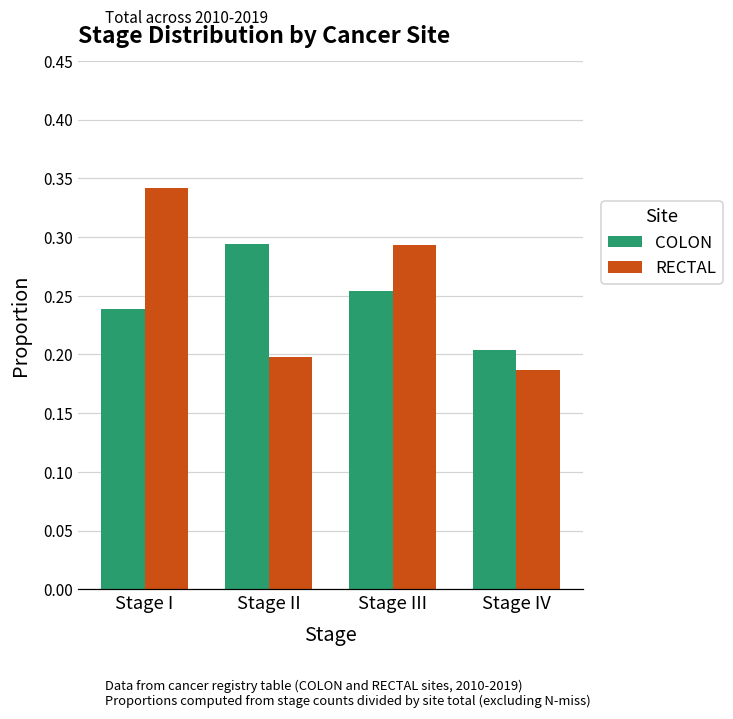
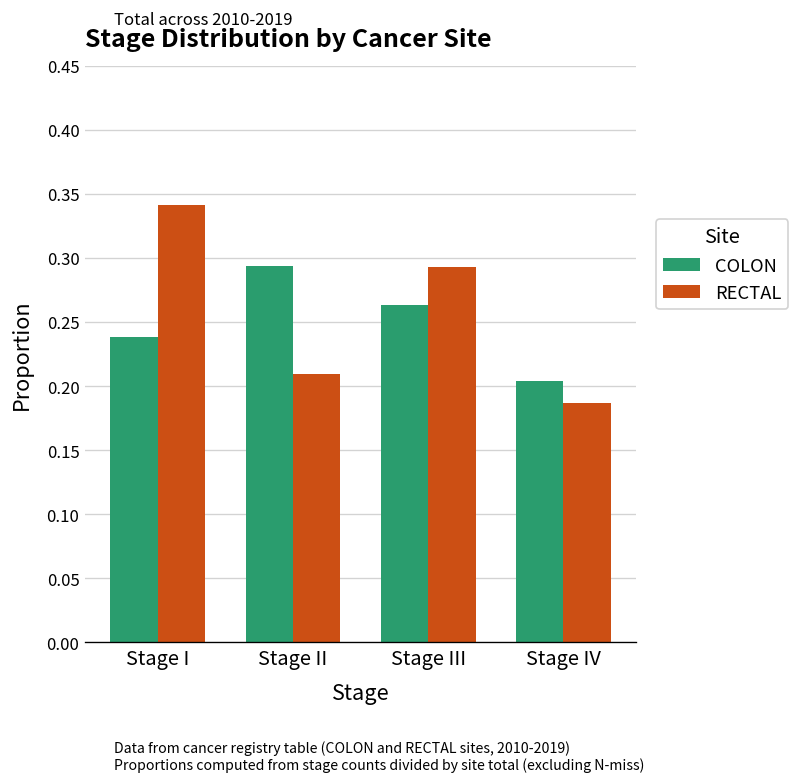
RECTAL, Stage II: 0.198 -> 0.210
COLON, Stage III: 0.254 -> 0.264
